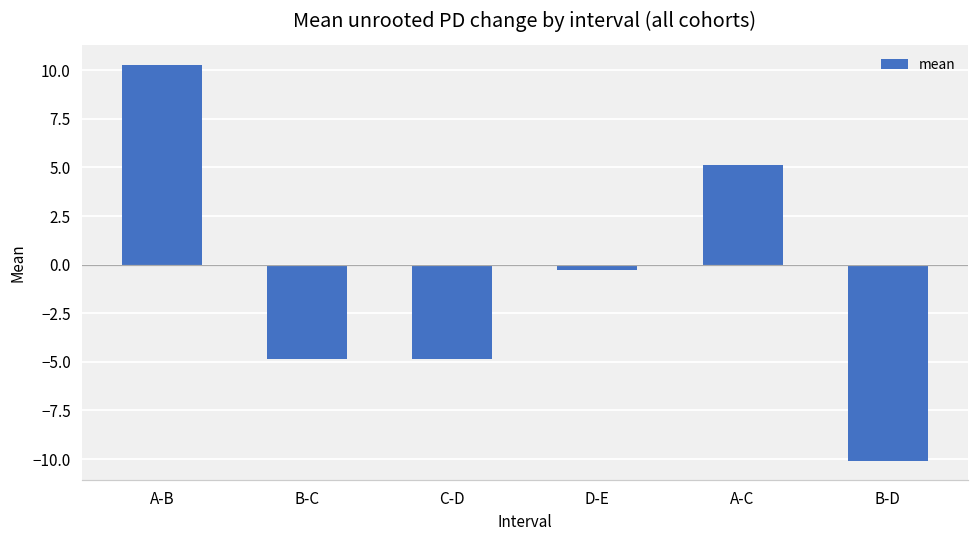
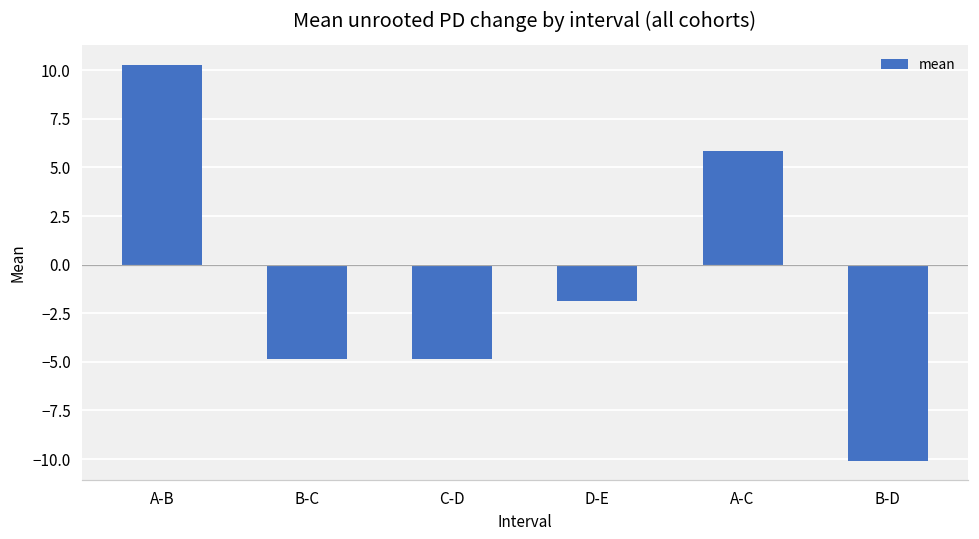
D-E: -0.3 -> -1.9
A-C: 5.1 -> 5.8
